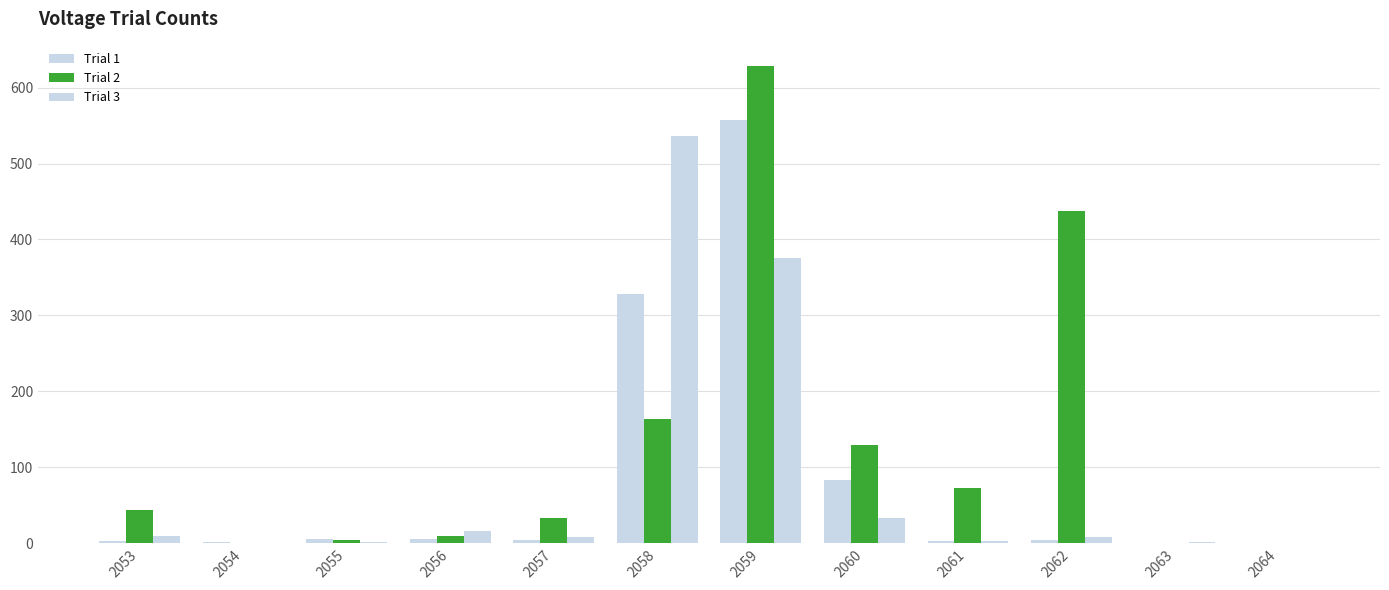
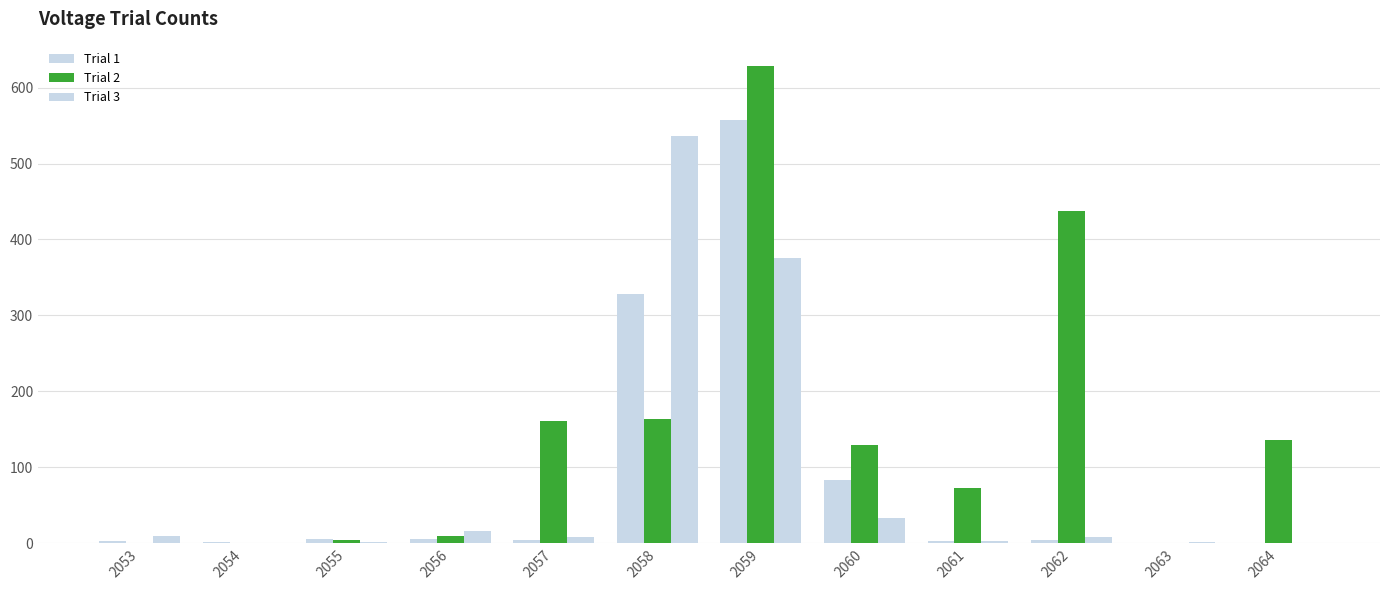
Trial 2, 2053: 40 -> 0
Trial 2, 2057: 30 -> 160
Trial 2, 2064: 0 -> 140
